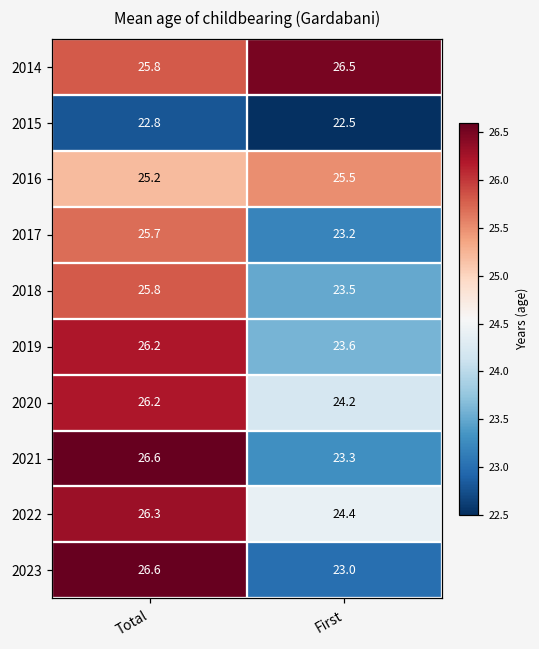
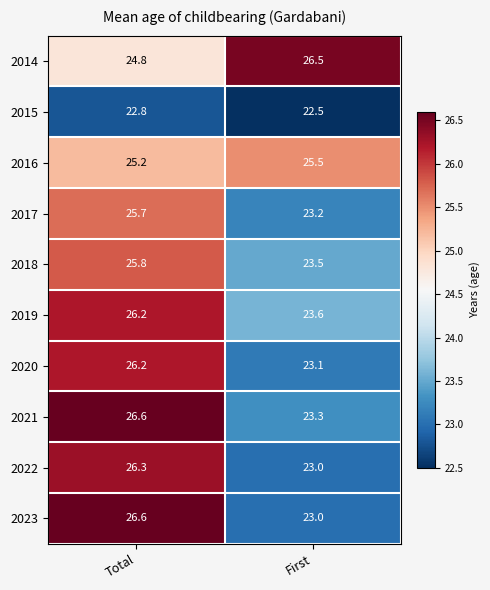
2014, Total: 25.8 -> 24.8
2020, First: 24.2 -> 23.1
2022, First: 24.4 -> 23.0
